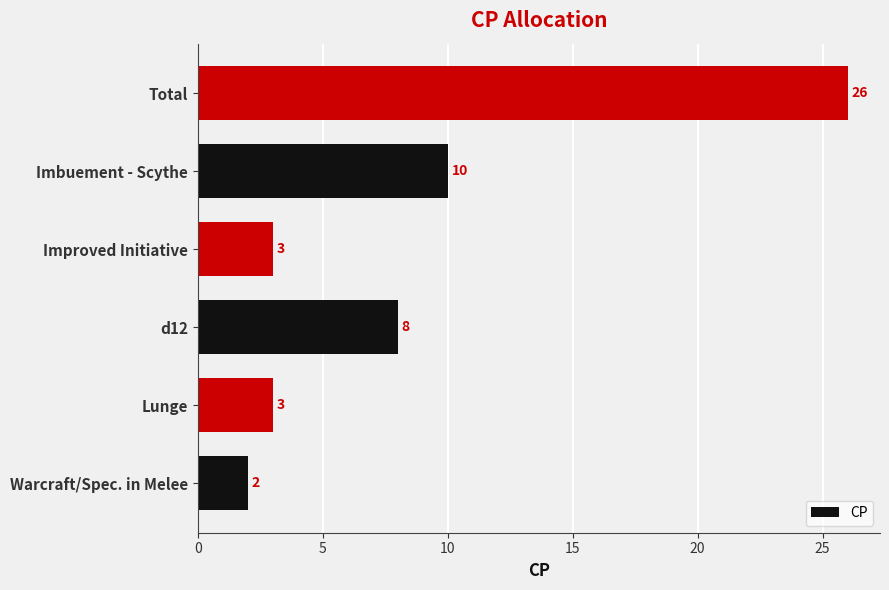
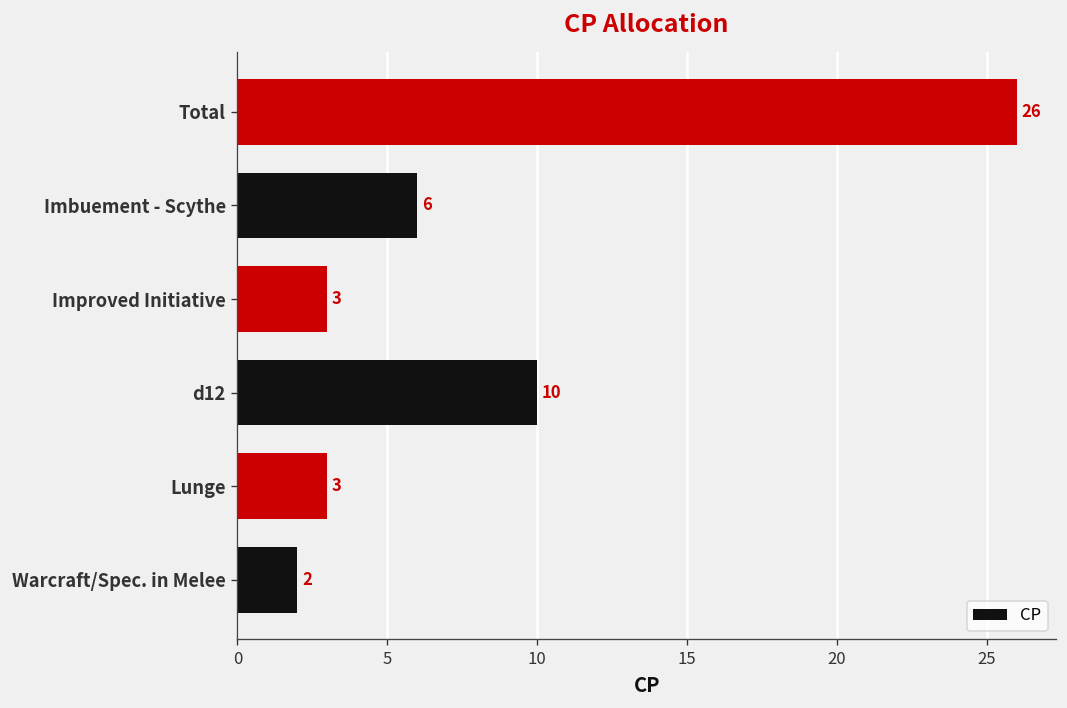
Imbuement - Scythe: 10 -> 6
d12: 8 -> 10
